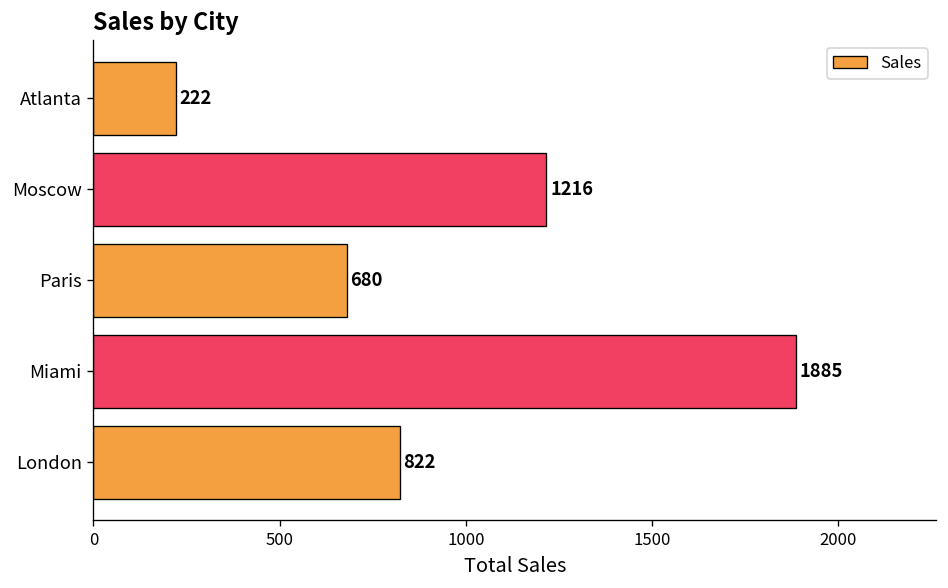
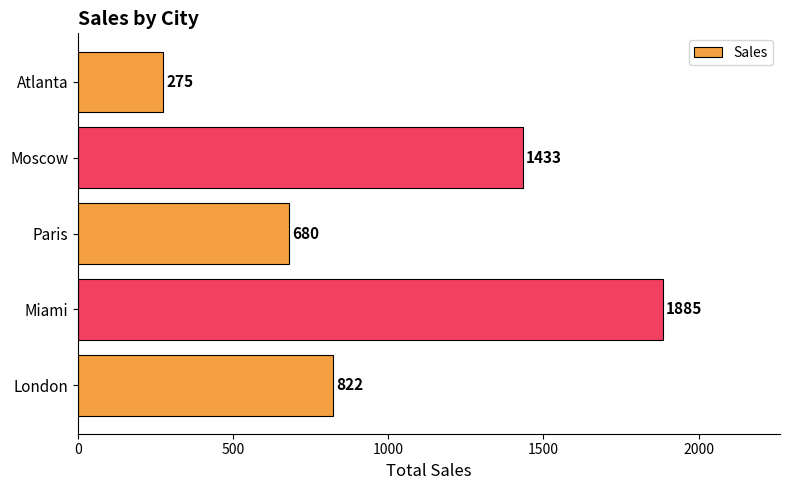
Atlanta: 222 -> 275
Moscow: 1216 -> 1433
